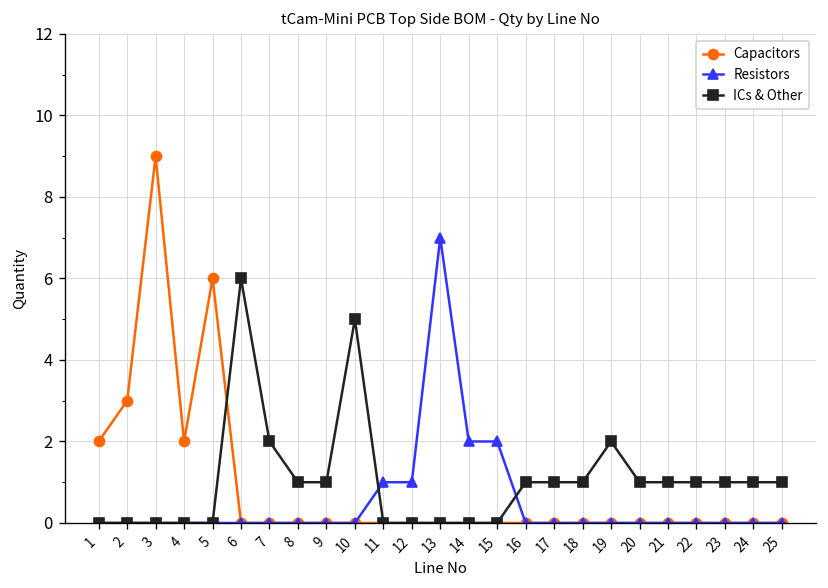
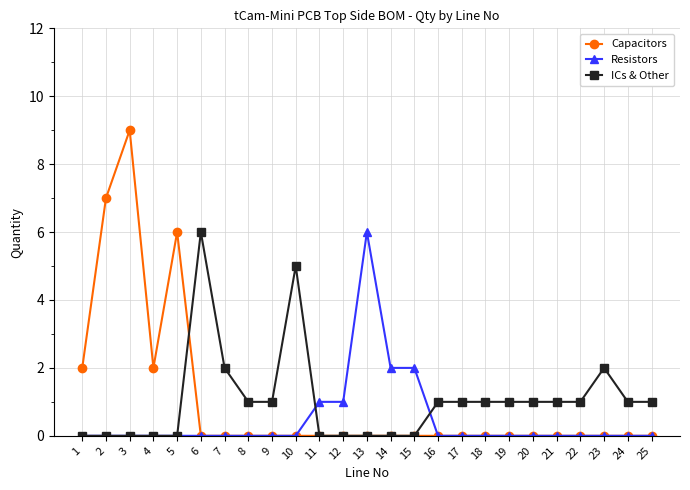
Capacitors, 2: 3 -> 7
Resistors, 13: 7 -> 6
ICs & Other, 19: 2 -> 1
ICs & Other, 23: 1 -> 2
